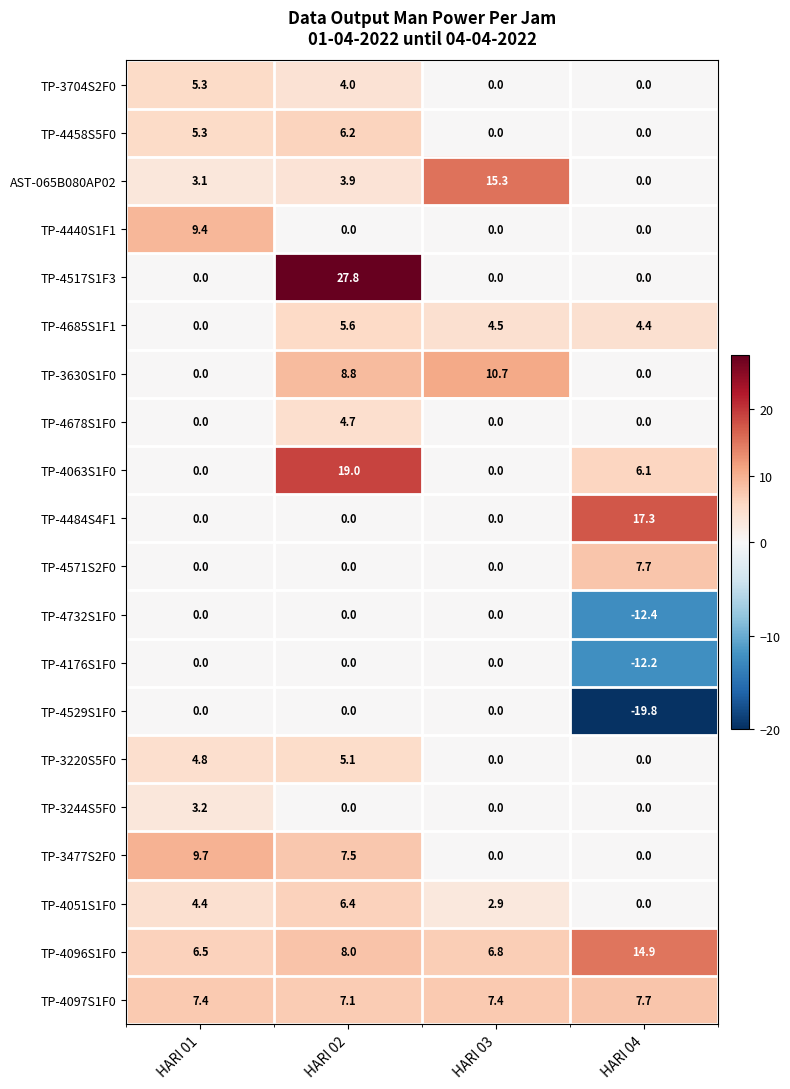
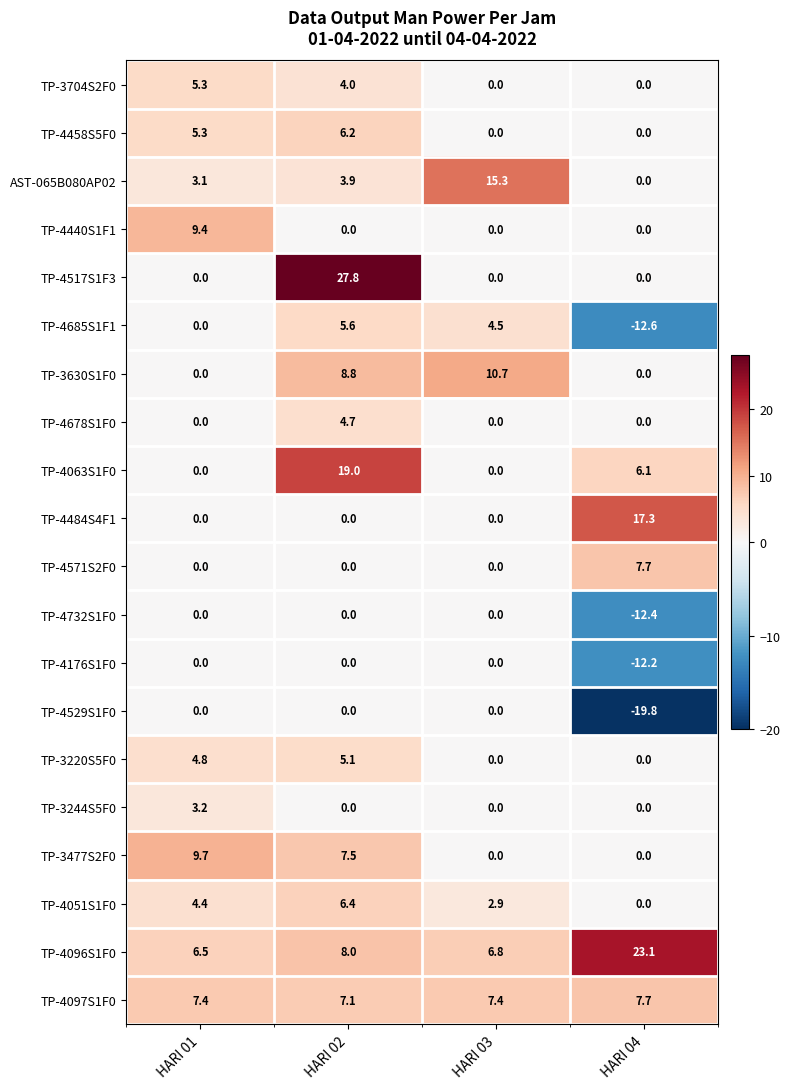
TP-4685S1F1, HARI 04: 4.4 -> -12.6
TP-4096S1F0, HARI 04: 14.9 -> 23.1
